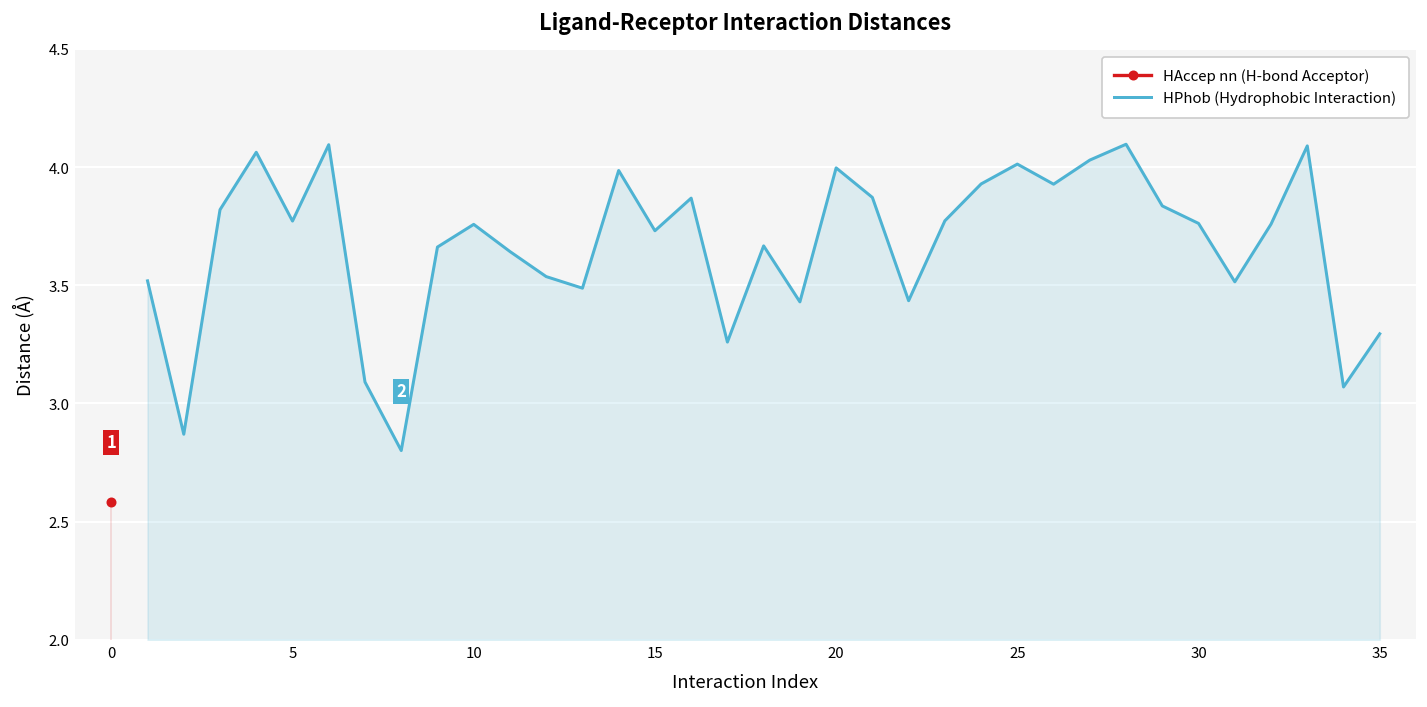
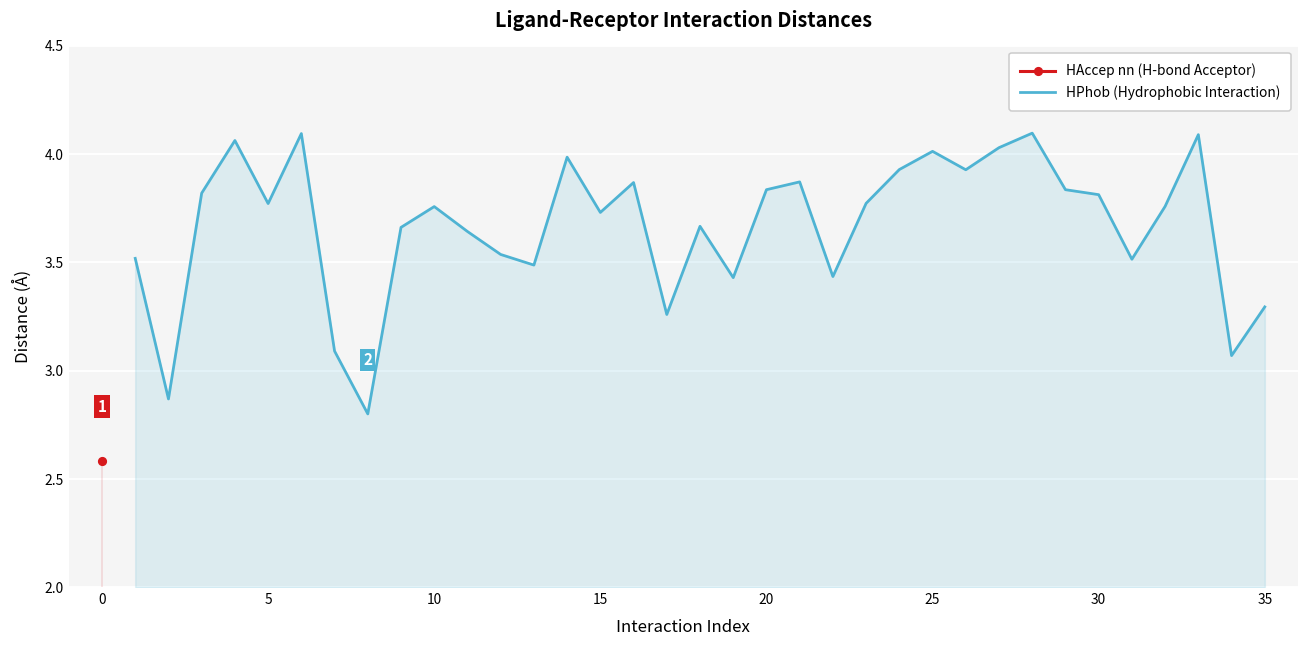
HPhob (Hydrophobic Interaction), 20: 4.00 -> 3.84
HPhob (Hydrophobic Interaction), 30: 3.76 -> 3.81
